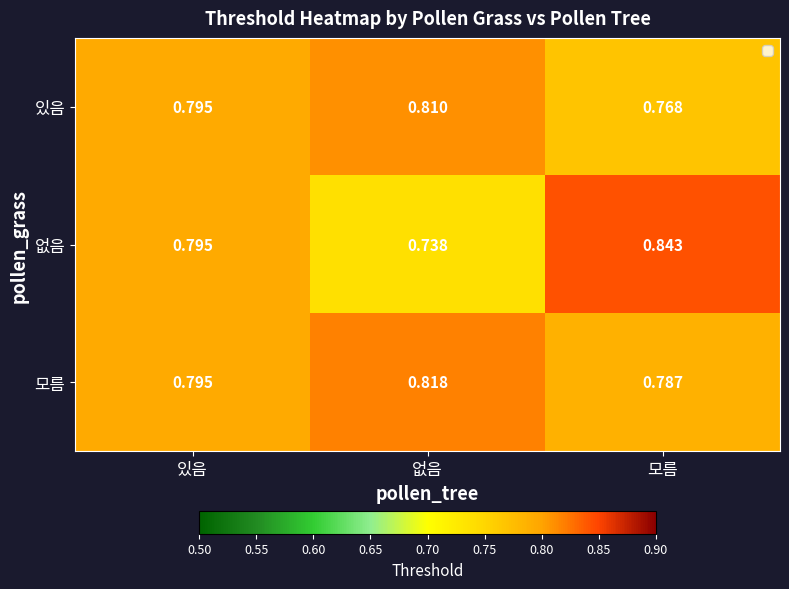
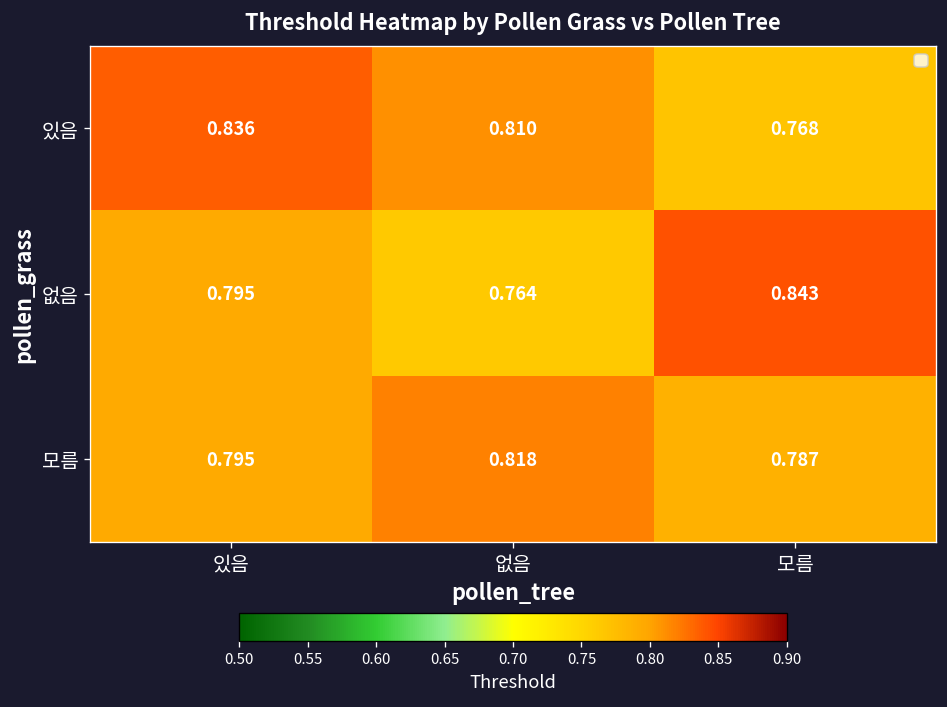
있음, 있음: 0.795 -> 0.836
없음, 없음: 0.738 -> 0.764
